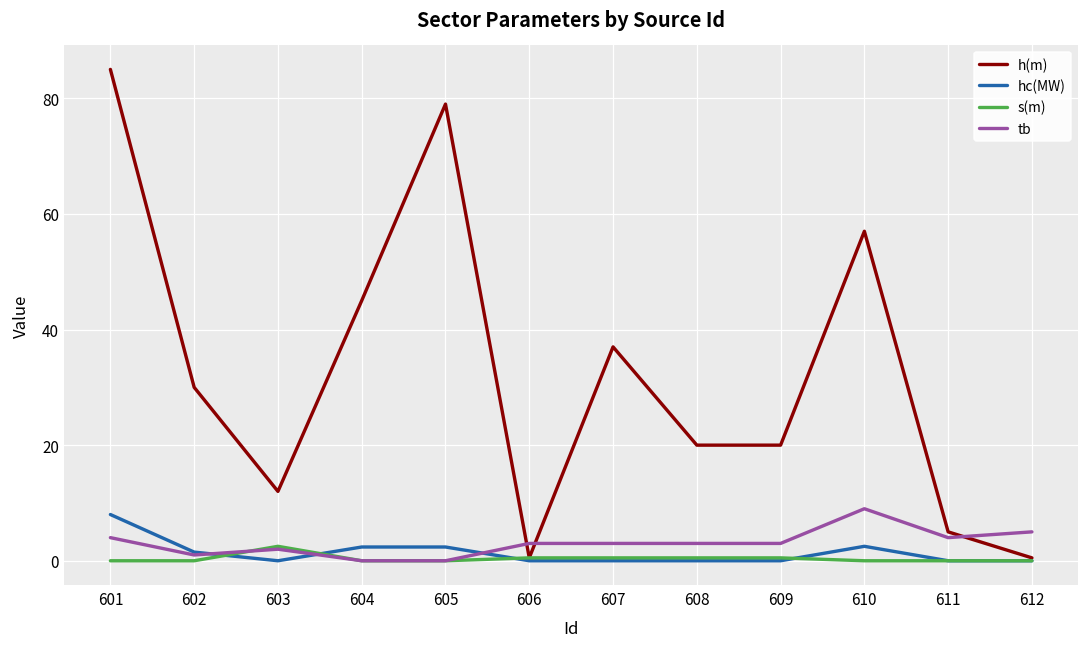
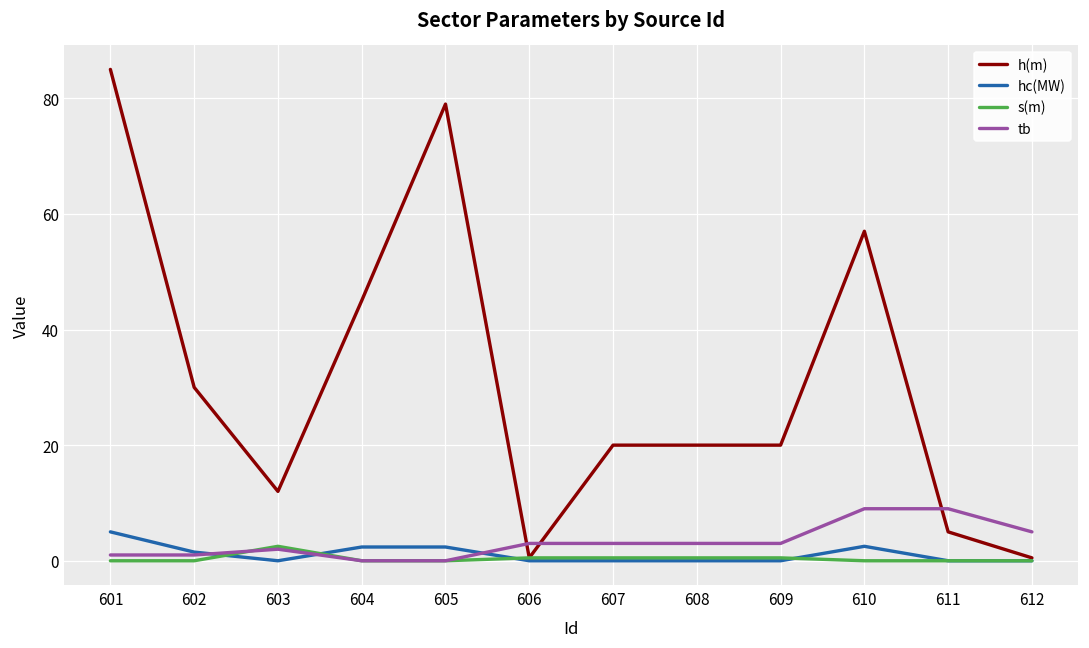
hc(MW), 601: 8 -> 5
tb, 601: 4 -> 1
h(m), 607: 37 -> 20
tb, 611: 4 -> 9
